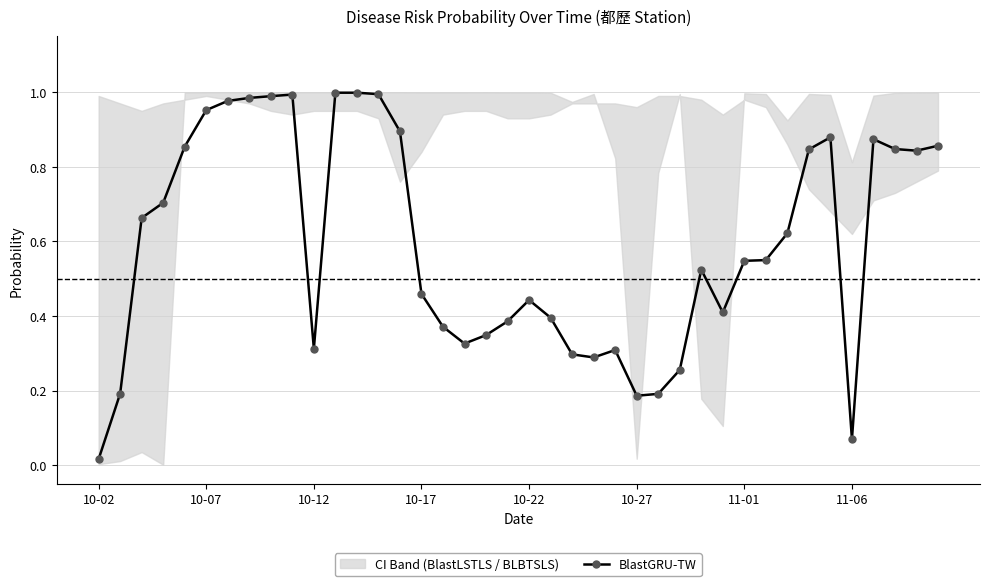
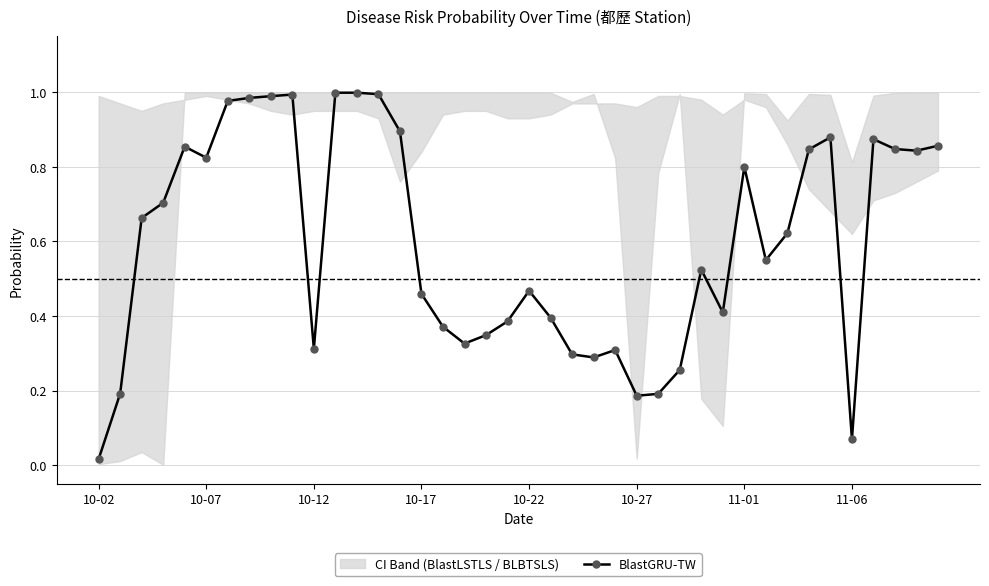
BlastGRU-TW, 10-07: 0.95 -> 0.82
BlastGRU-TW, 10-22: 0.44 -> 0.47
BlastGRU-TW, 11-01: 0.55 -> 0.80
